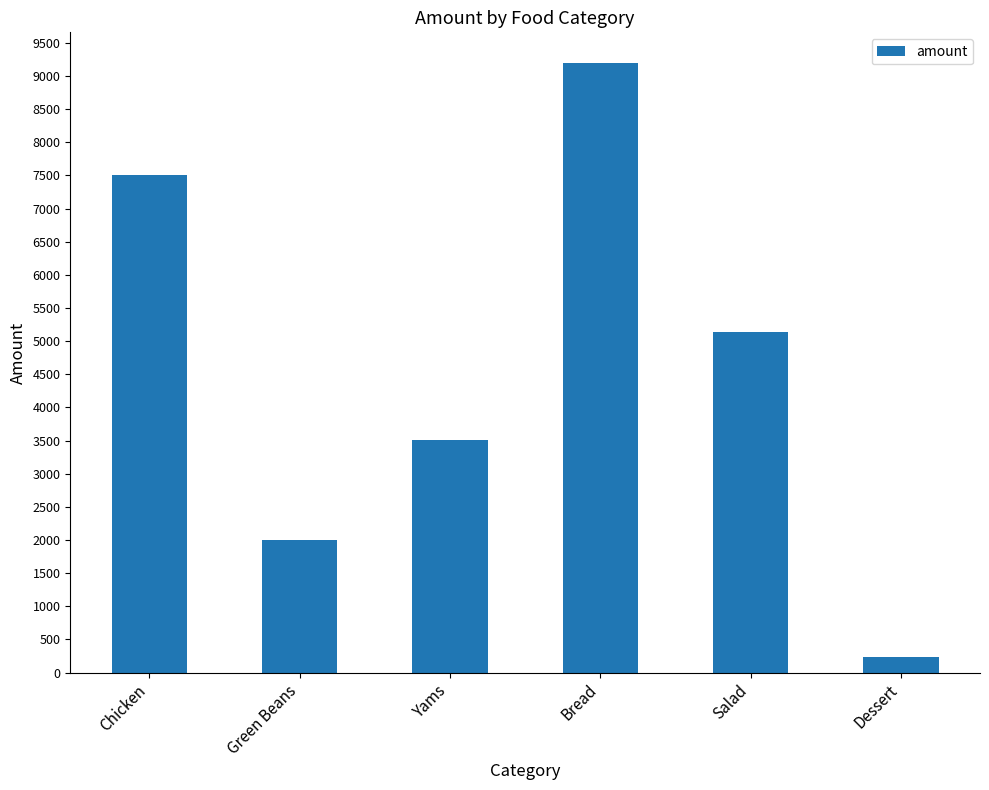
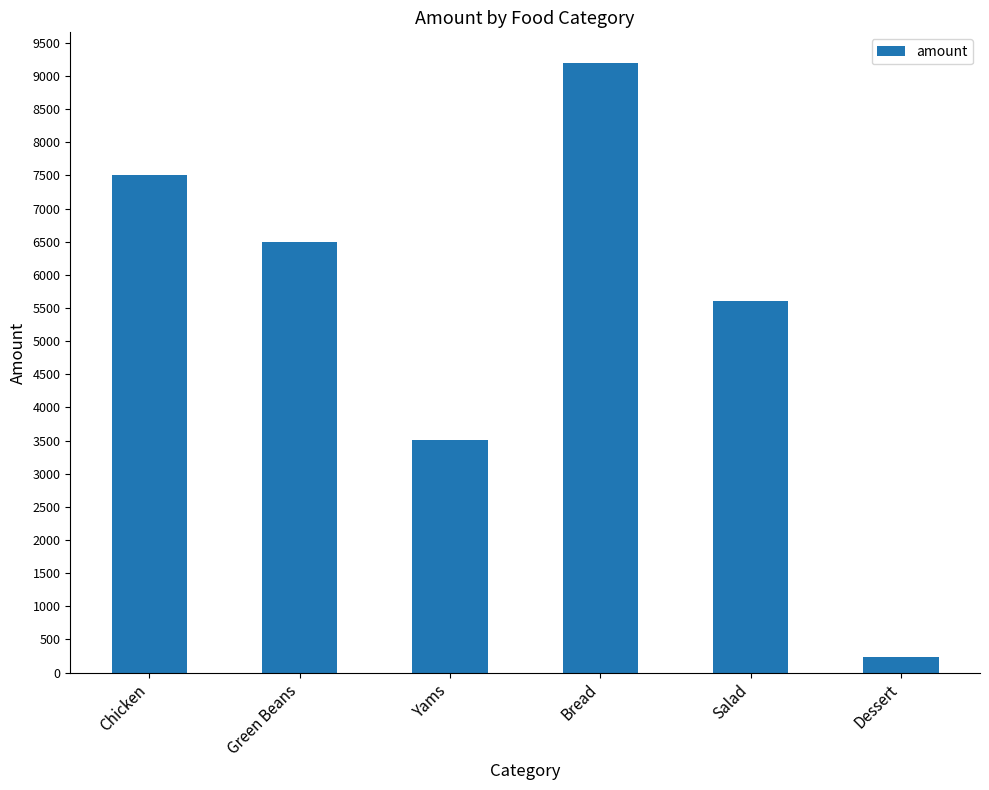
Green Beans: 2000 -> 6500
Salad: 5100 -> 5600
